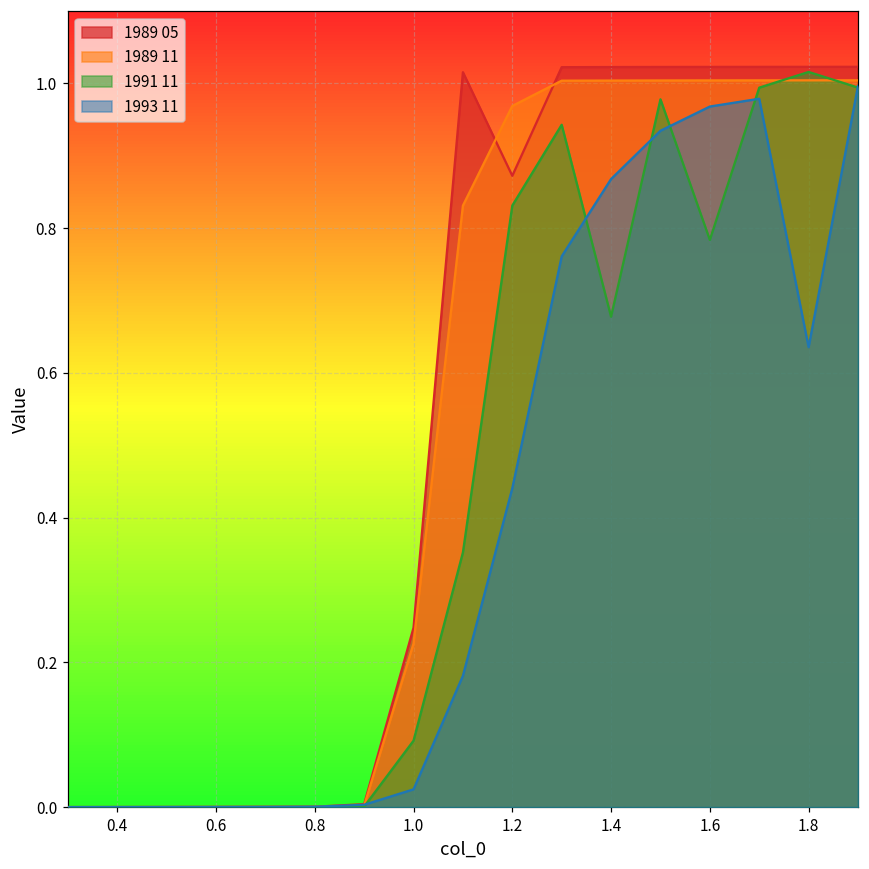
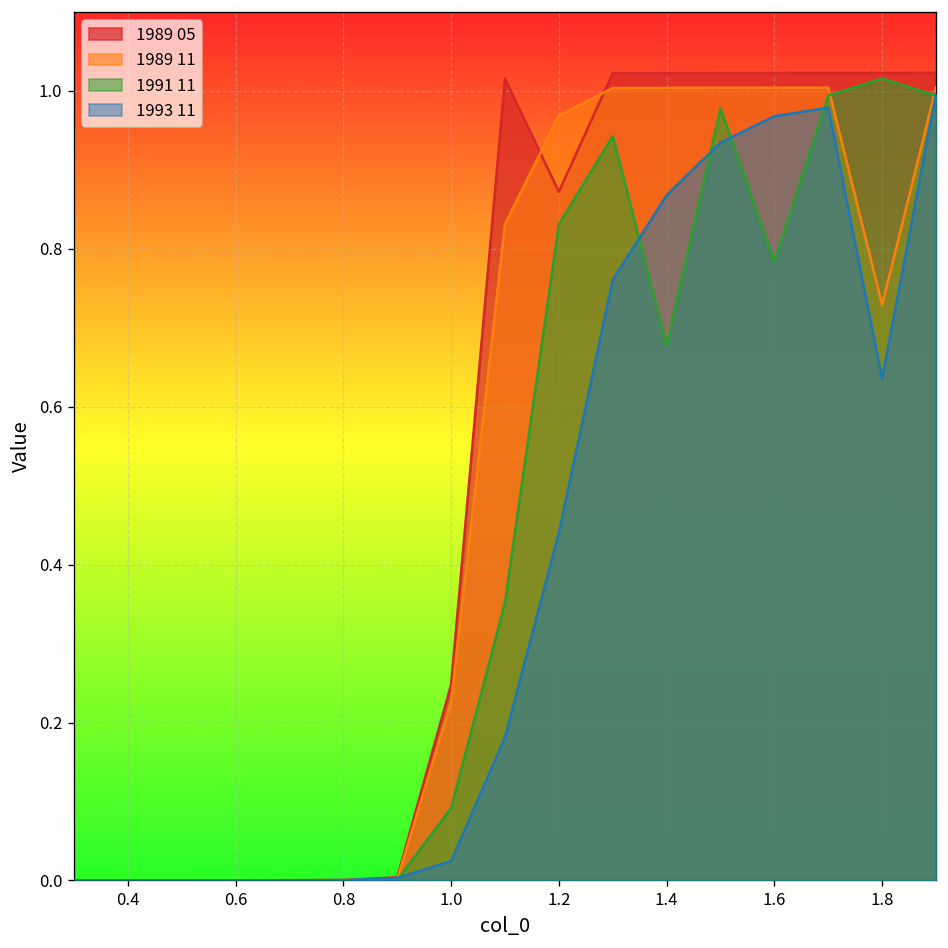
1989 11, 1.8: 1.00 -> 0.73
